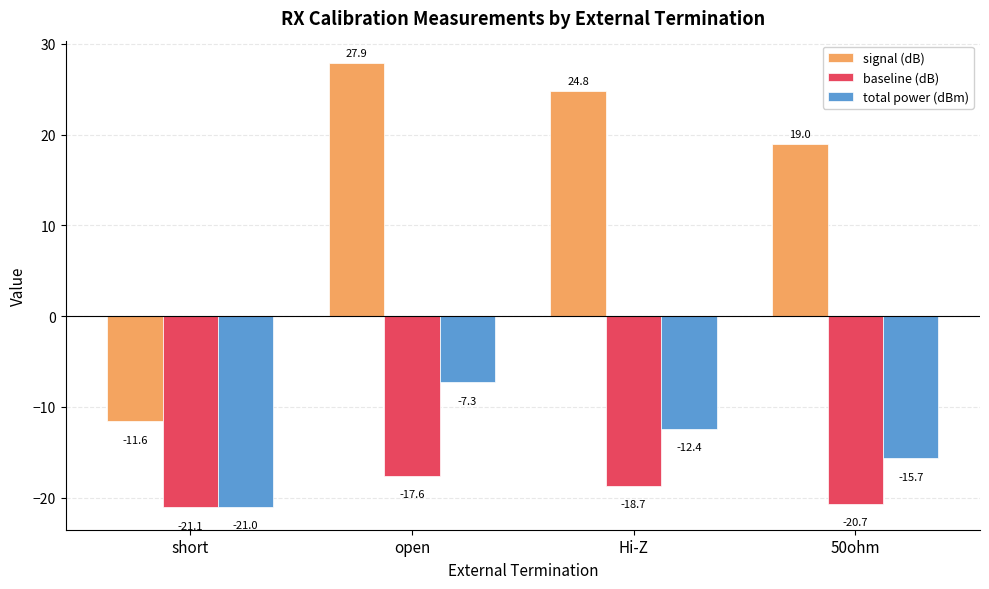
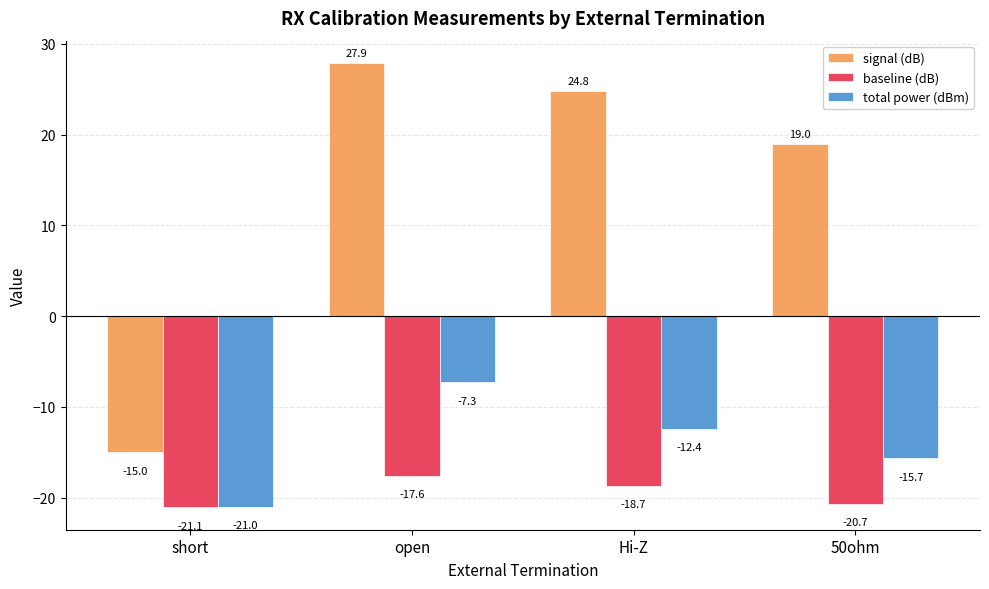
signal (dB), short: -11.6 -> -15.0
